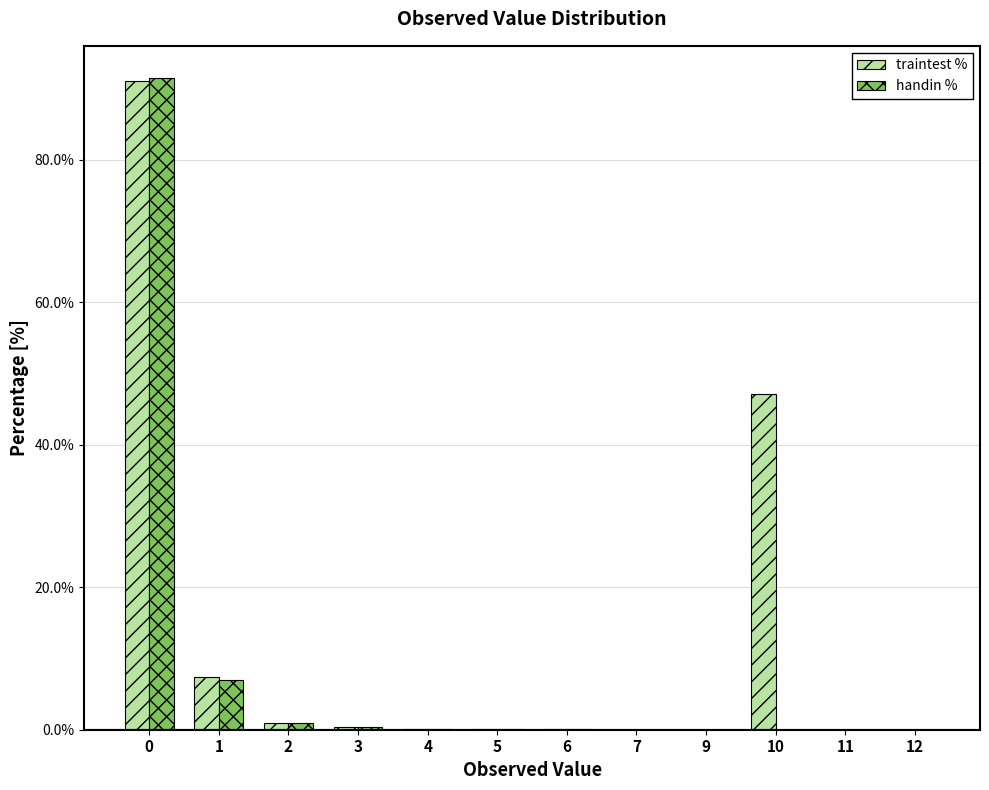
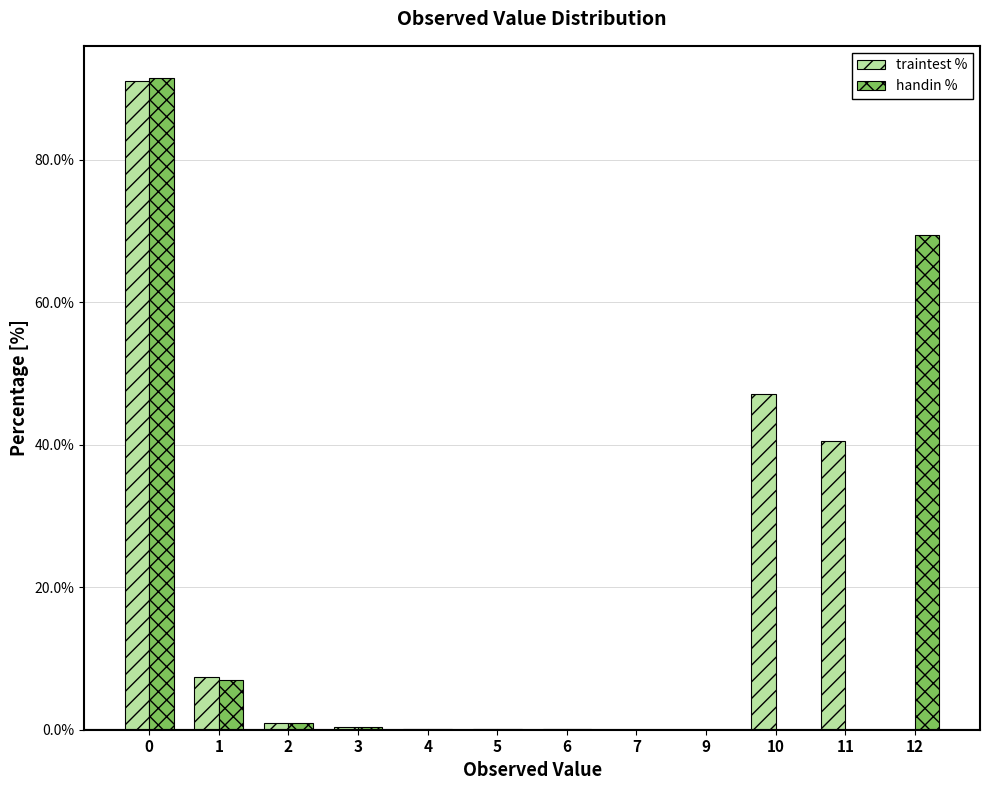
traintest %, 11: 0% -> 40%
handin %, 12: 0% -> 69%
